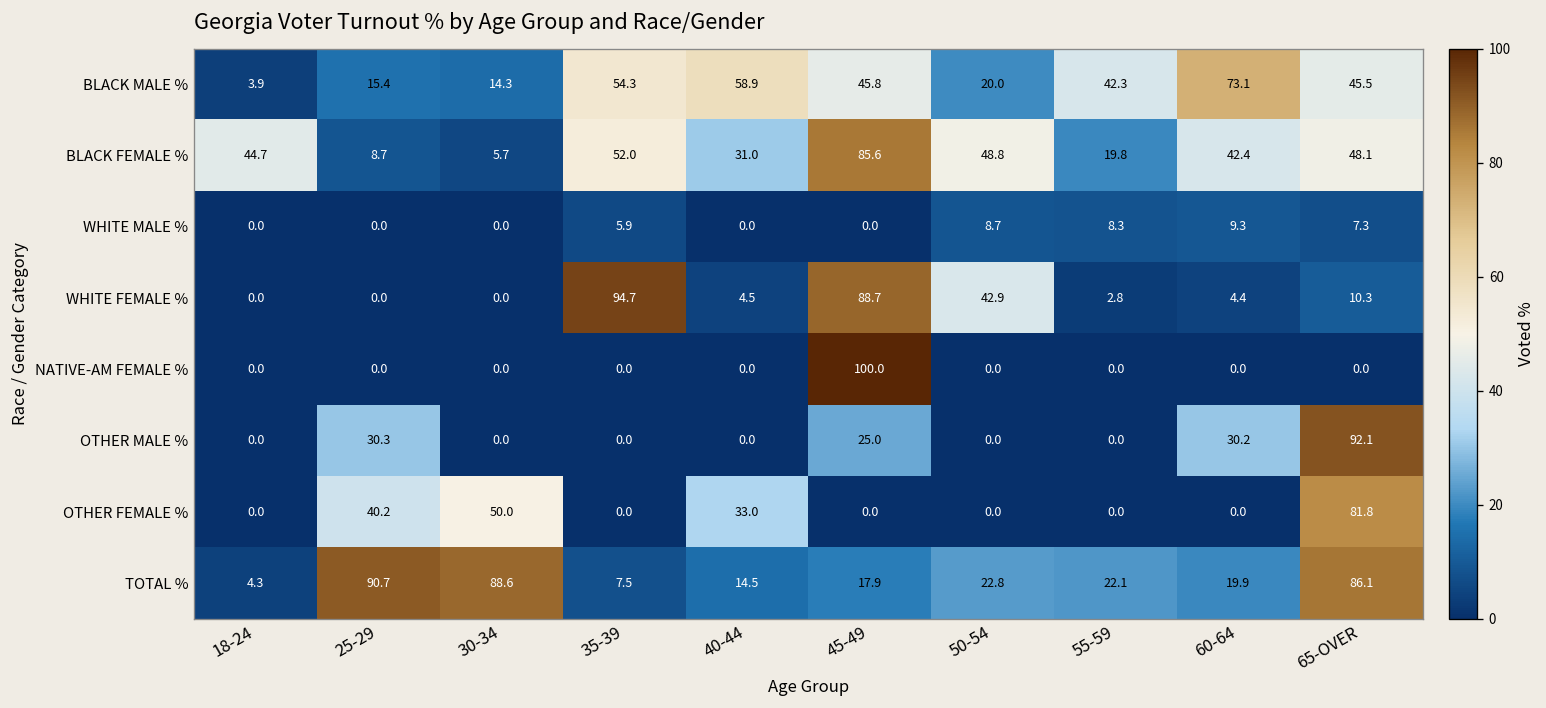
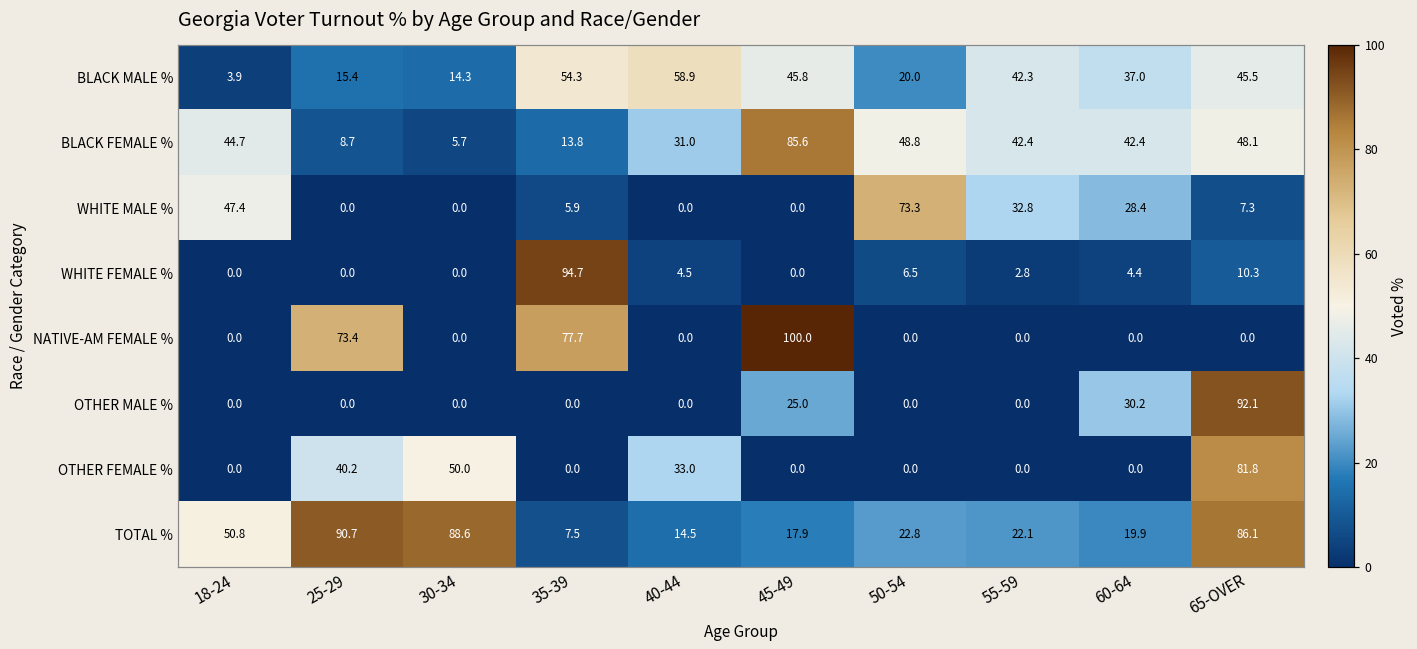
BLACK MALE %, 60-64: 73.1 -> 37.0
BLACK FEMALE %, 35-39: 52.0 -> 13.8
BLACK FEMALE %, 55-59: 19.8 -> 42.4
WHITE MALE %, 18-24: 0.0 -> 47.4
WHITE MALE %, 50-54: 8.7 -> 73.3
WHITE MALE %, 55-59: 8.3 -> 32.8
WHITE MALE %, 60-64: 9.3 -> 28.4
WHITE FEMALE %, 45-49: 88.7 -> 0.0
WHITE FEMALE %, 50-54: 42.9 -> 6.5
NATIVE-AM FEMALE %, 25-29: 0.0 -> 73.4
NATIVE-AM FEMALE %, 35-39: 0.0 -> 77.7
OTHER MALE %, 25-29: 30.3 -> 0.0
TOTAL %, 18-24: 4.3 -> 50.8
